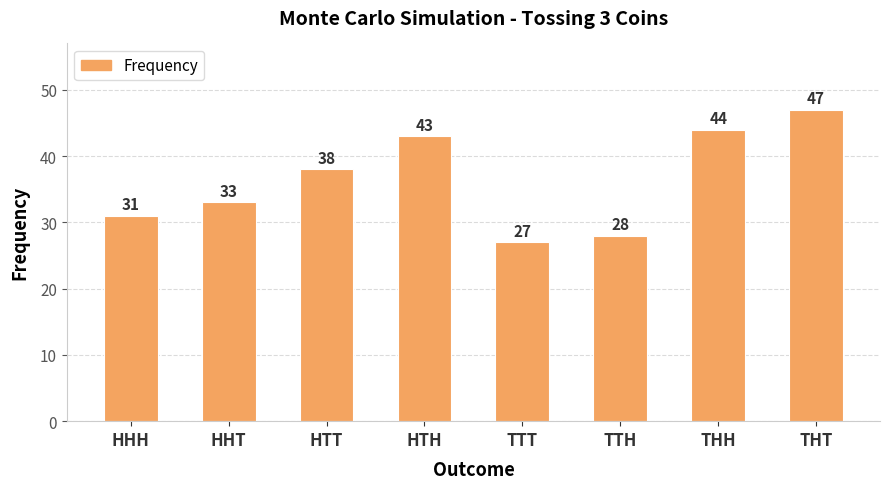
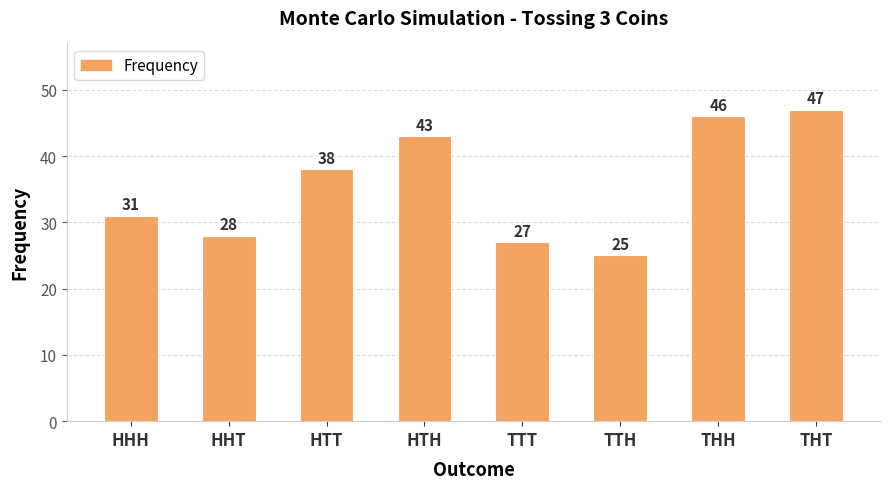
HHT: 33 -> 28
TTH: 28 -> 25
THH: 44 -> 46
